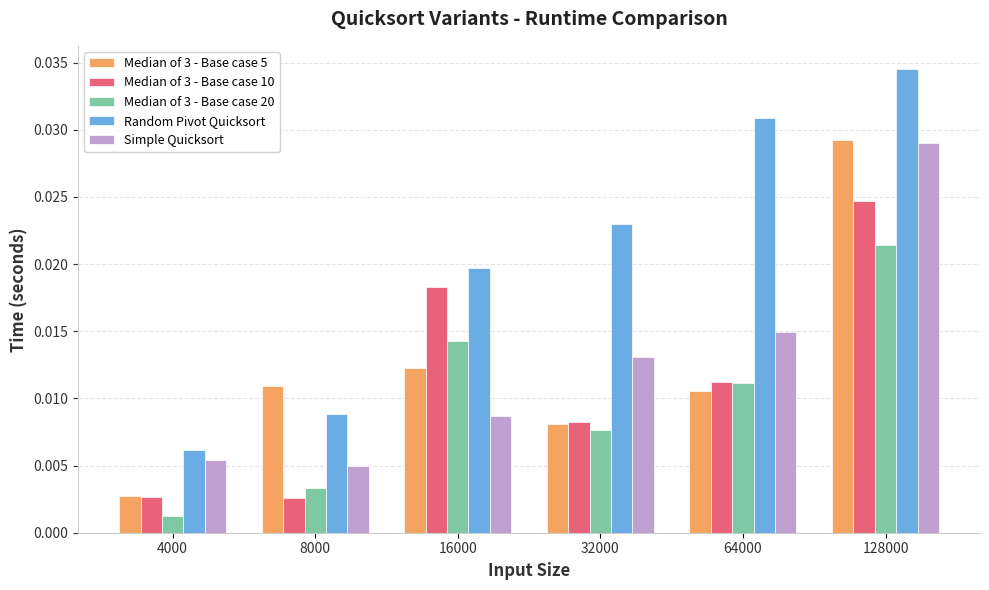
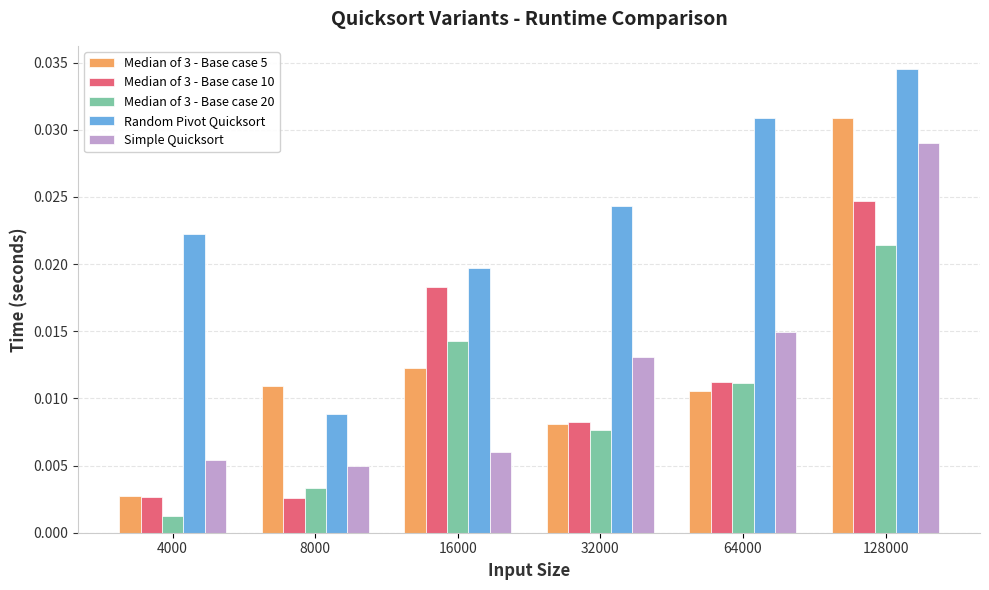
Random Pivot Quicksort, 4000: 0.0062 -> 0.0222
Simple Quicksort, 16000: 0.0087 -> 0.0060
Random Pivot Quicksort, 32000: 0.0230 -> 0.0244
Median of 3 - Base case 5, 128000: 0.0292 -> 0.0309
